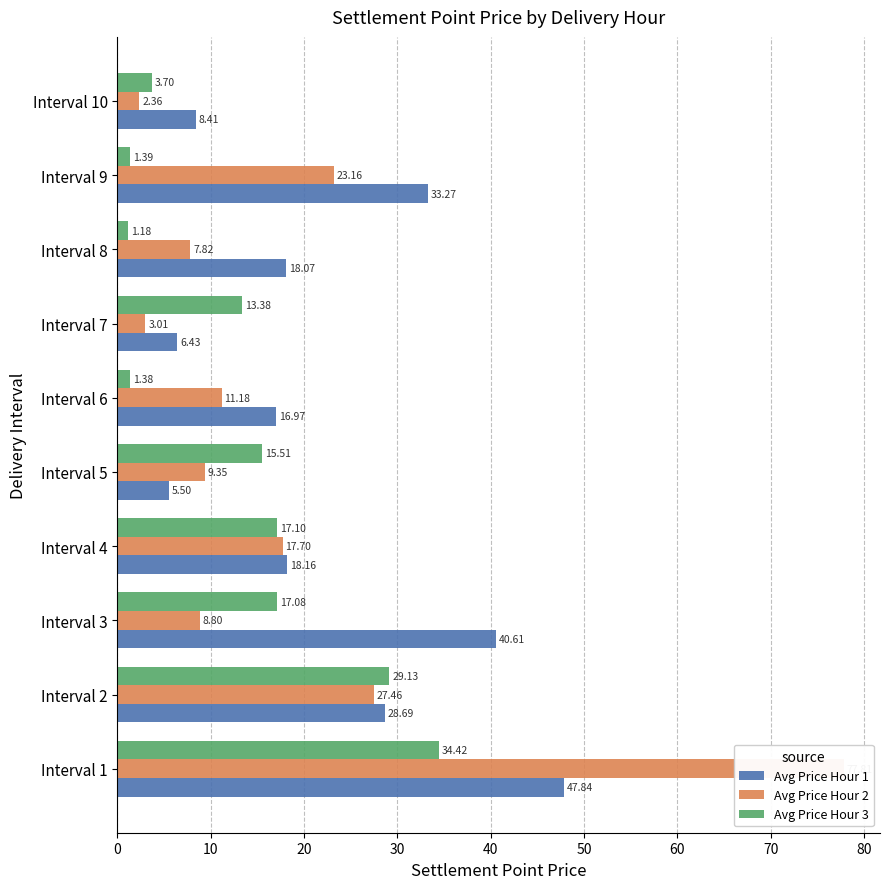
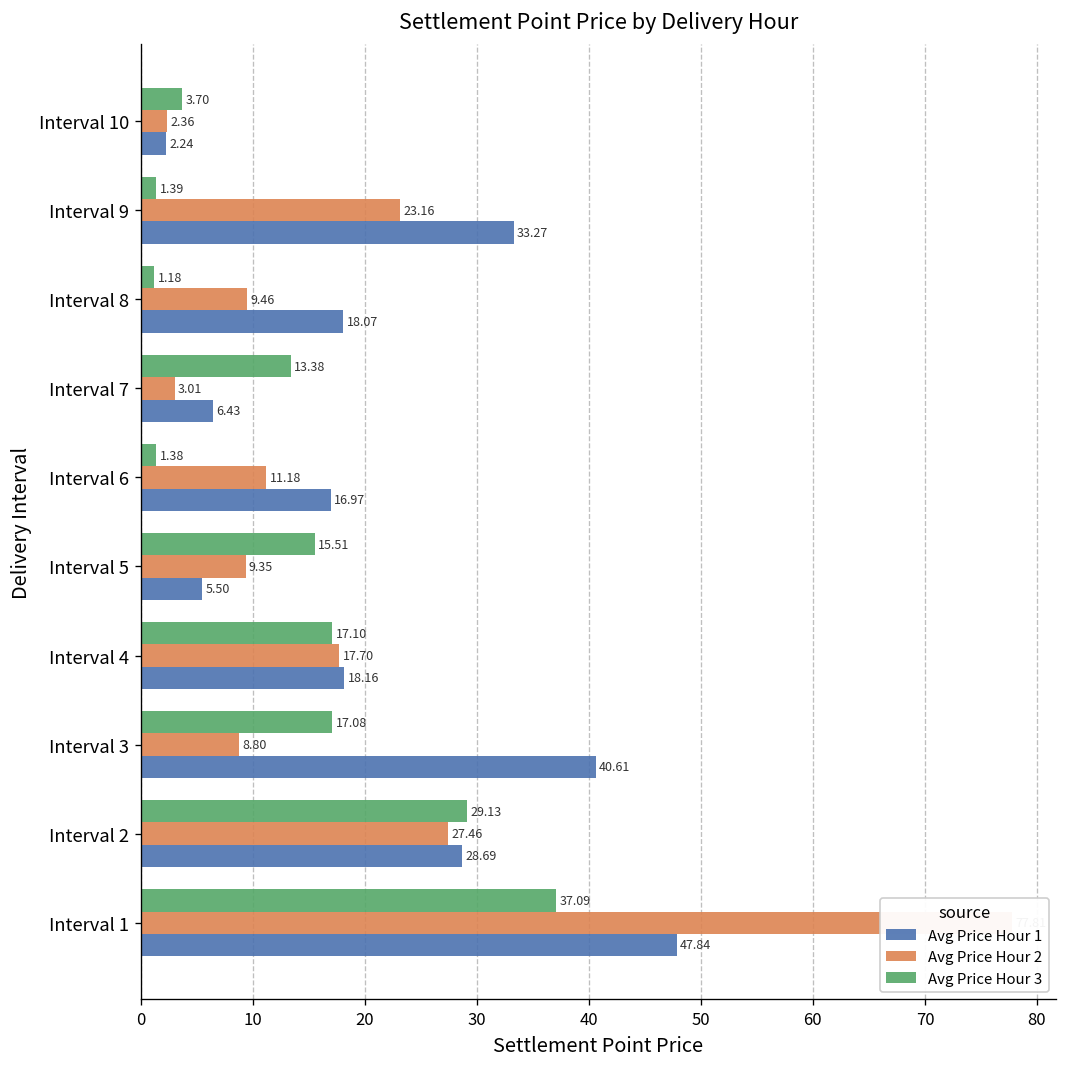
Avg Price Hour 1, Interval 10: 8.41 -> 2.24
Avg Price Hour 2, Interval 8: 7.82 -> 9.46
Avg Price Hour 3, Interval 1: 34.42 -> 37.09
